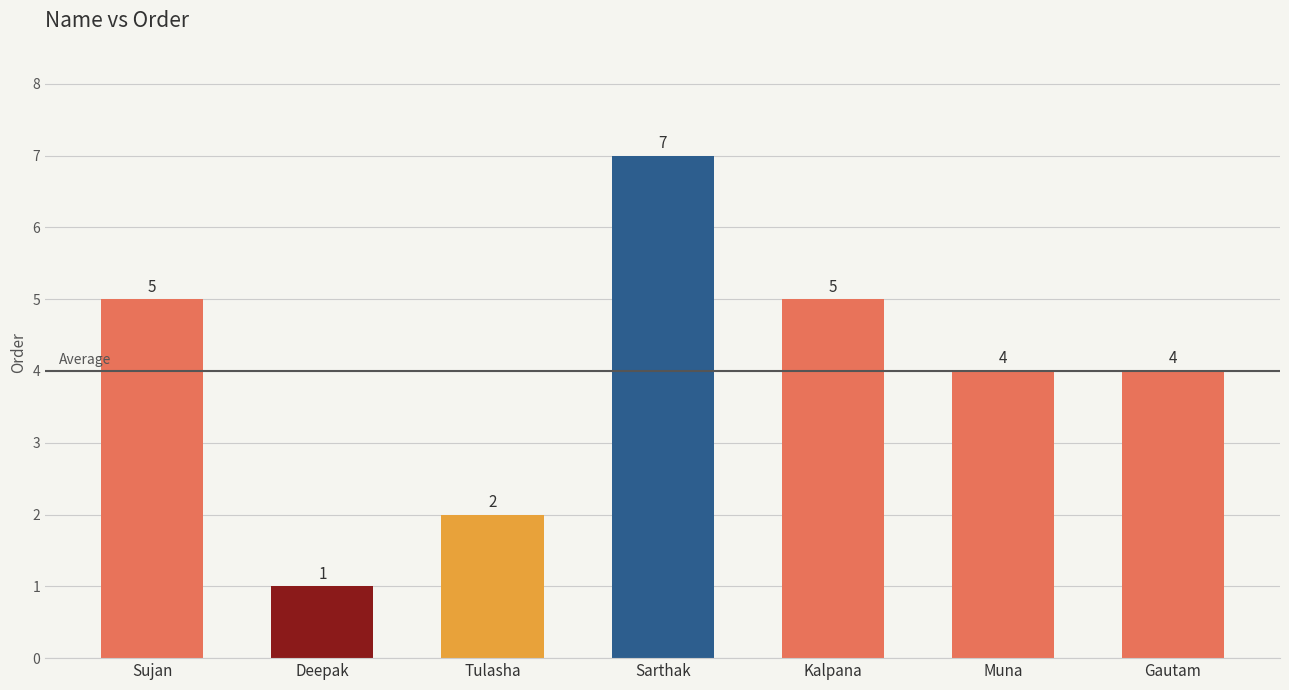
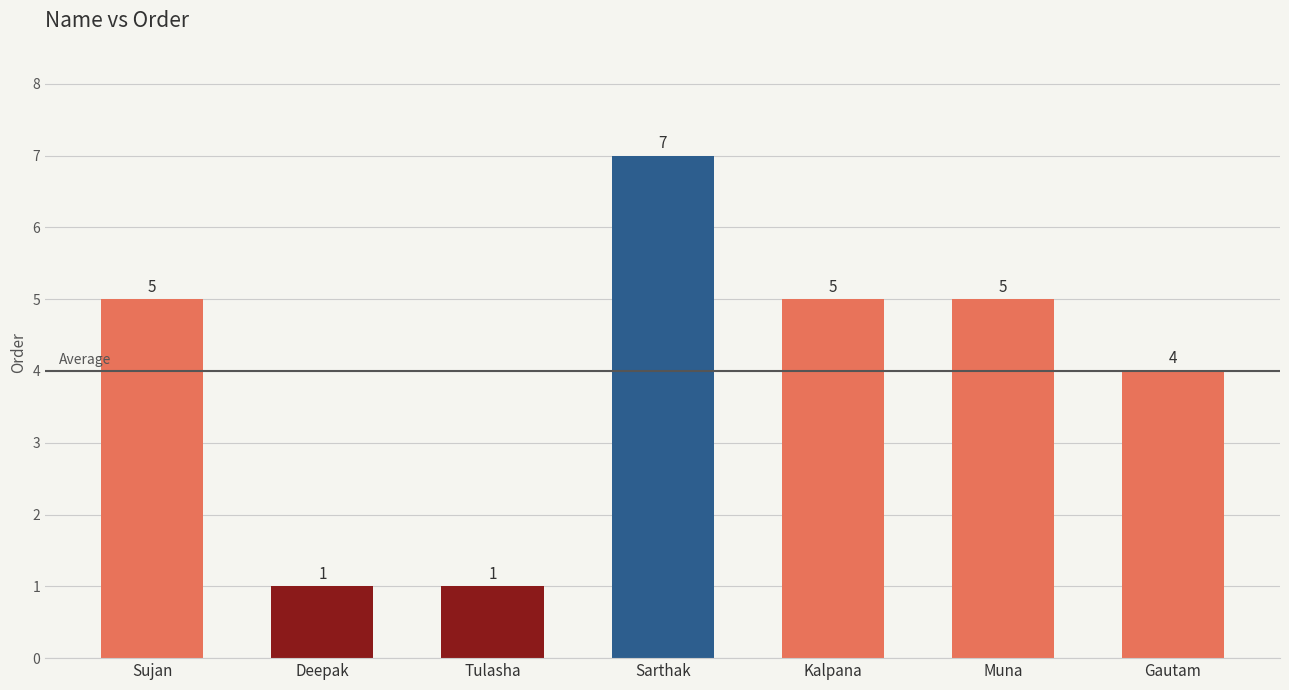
Tulasha: 2 -> 1
Muna: 4 -> 5
